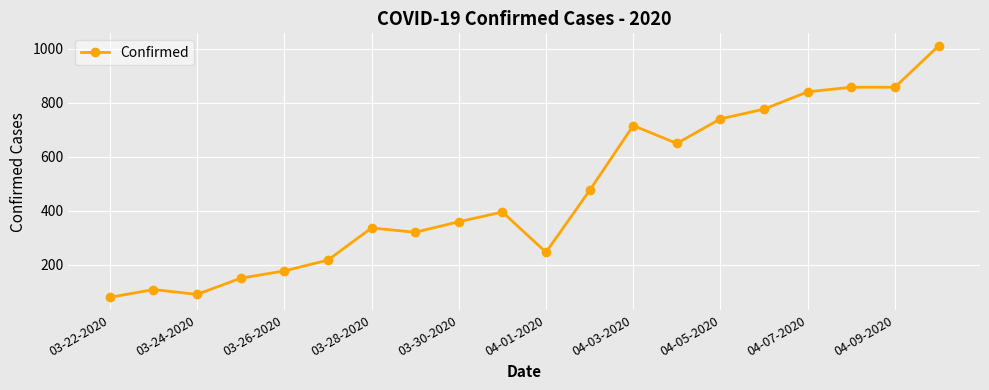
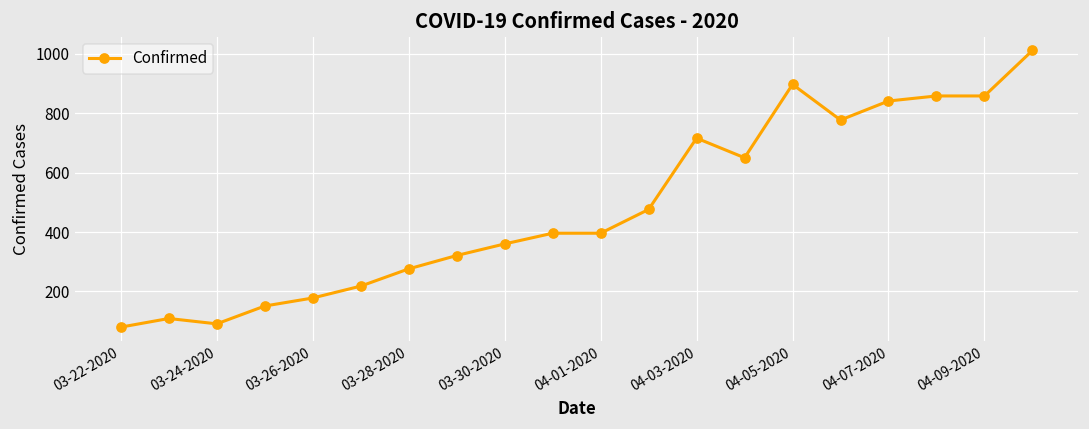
03-28-2020: 340 -> 280
04-01-2020: 250 -> 400
04-05-2020: 740 -> 900
